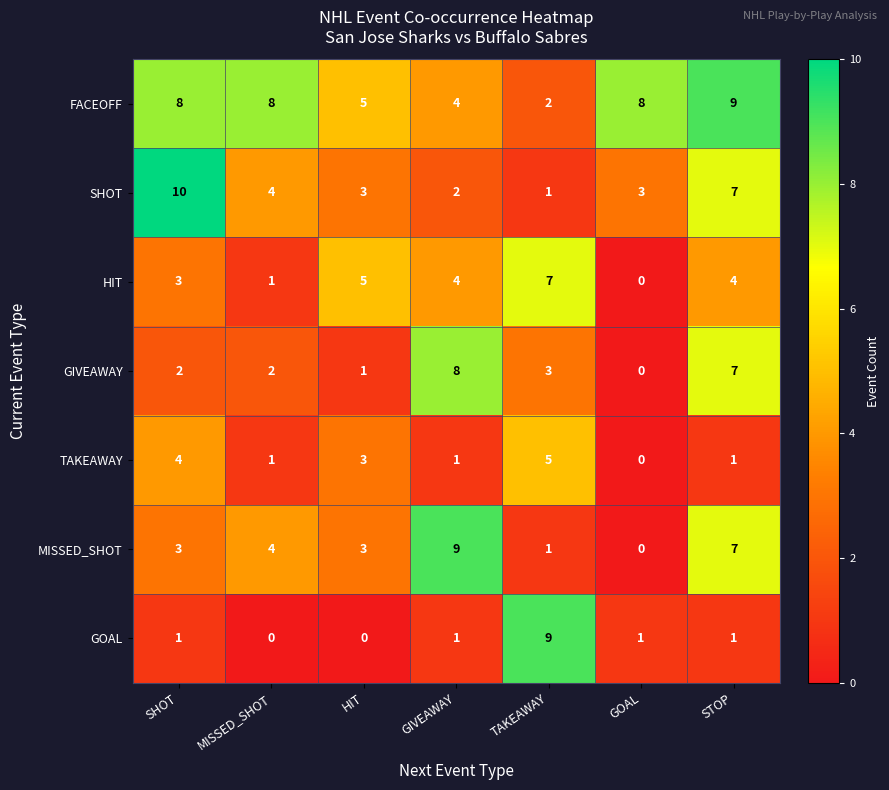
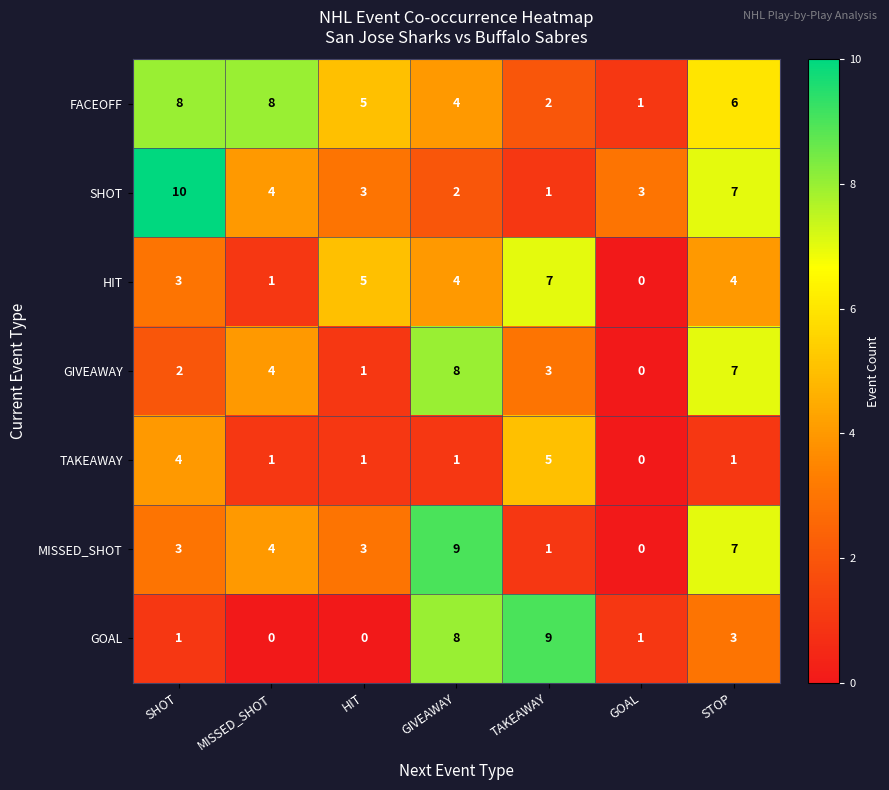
FACEOFF, GOAL: 8 -> 1
FACEOFF, STOP: 9 -> 6
GIVEAWAY, MISSED_SHOT: 2 -> 4
TAKEAWAY, HIT: 3 -> 1
GOAL, GIVEAWAY: 1 -> 8
GOAL, STOP: 1 -> 3
